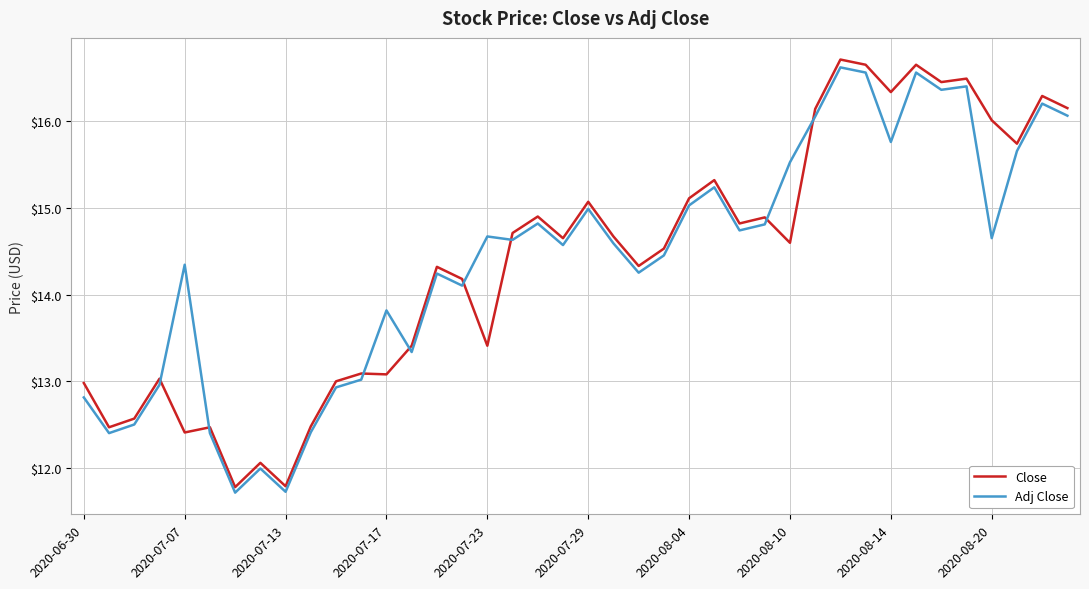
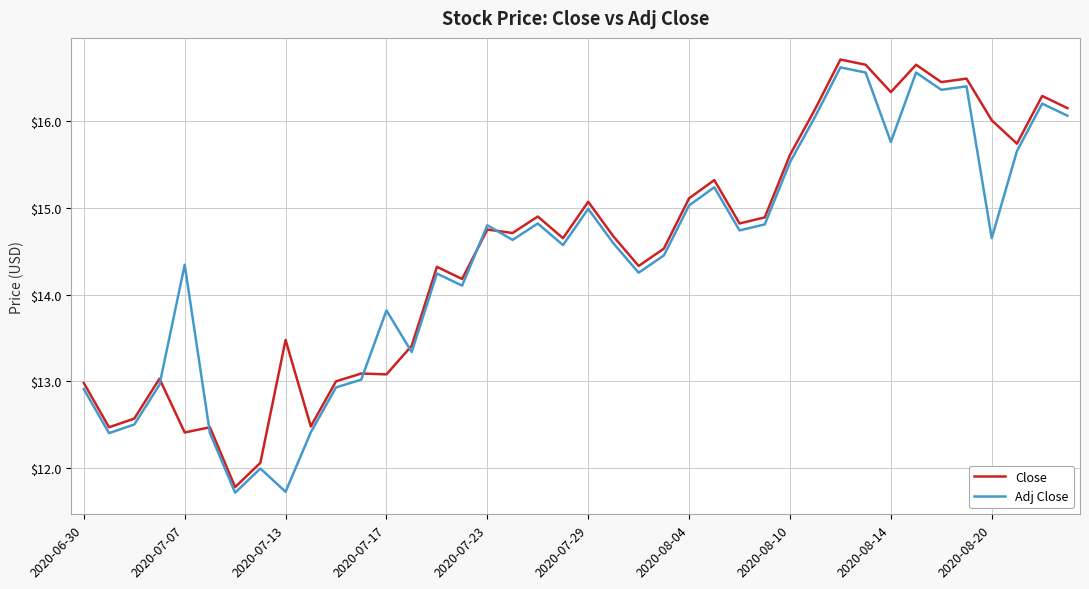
Adj Close, 2020-06-30: $12.8 -> $12.9
Close, 2020-07-13: $11.8 -> $13.5
Close, 2020-07-23: $13.4 -> $14.8
Adj Close, 2020-07-23: $14.7 -> $14.8
Close, 2020-08-10: $14.6 -> $15.6
